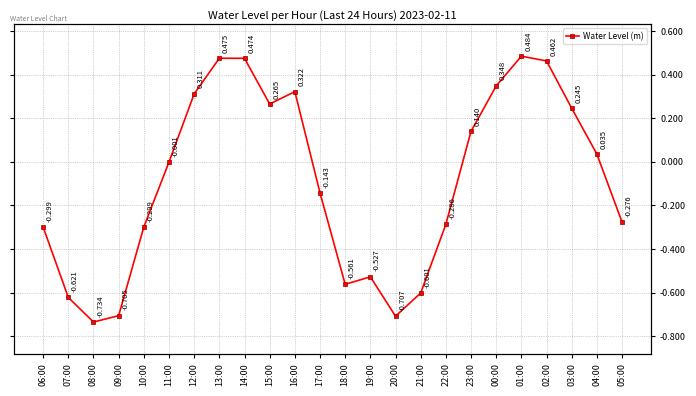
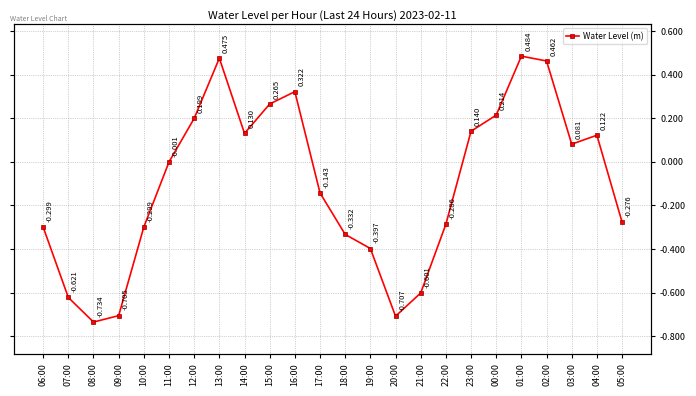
12:00: 0.311 -> 0.199
14:00: 0.474 -> 0.130
18:00: -0.561 -> -0.332
19:00: -0.527 -> -0.397
00:00: 0.348 -> 0.214
03:00: 0.245 -> 0.081
04:00: 0.035 -> 0.122
